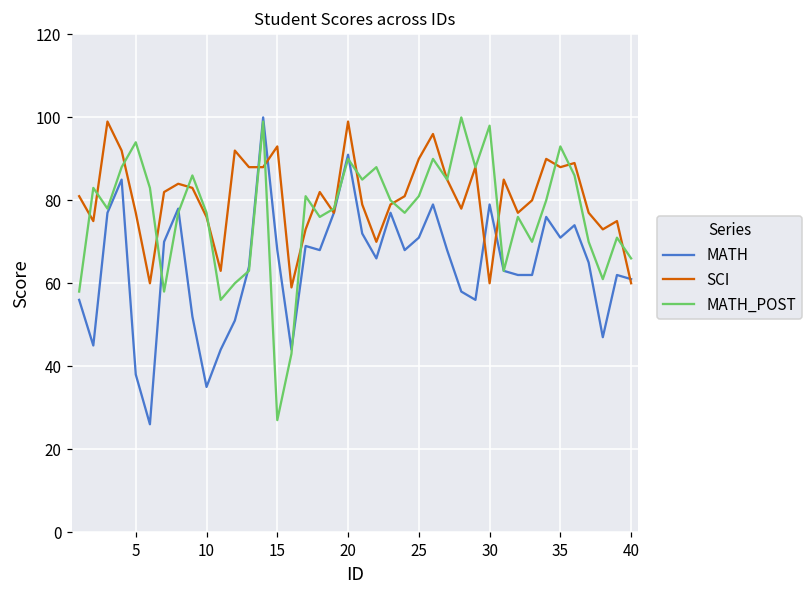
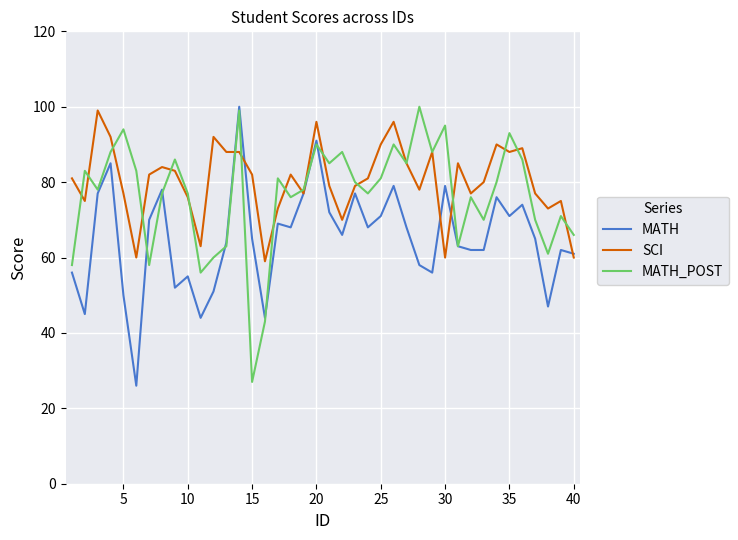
MATH, 5: 38 -> 50
MATH, 10: 35 -> 55
MATH, 15: 68 -> 65
SCI, 15: 93 -> 82
SCI, 20: 99 -> 96
MATH_POST, 30: 98 -> 95
